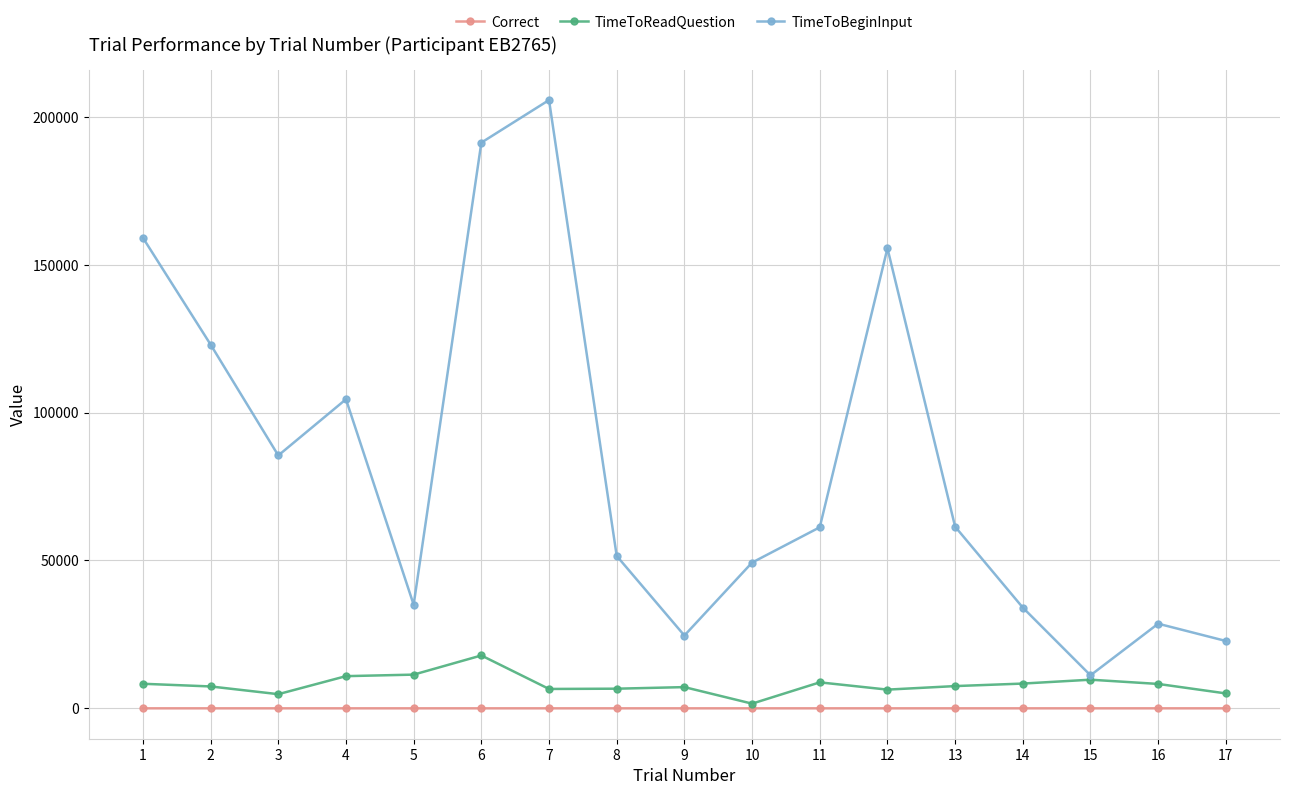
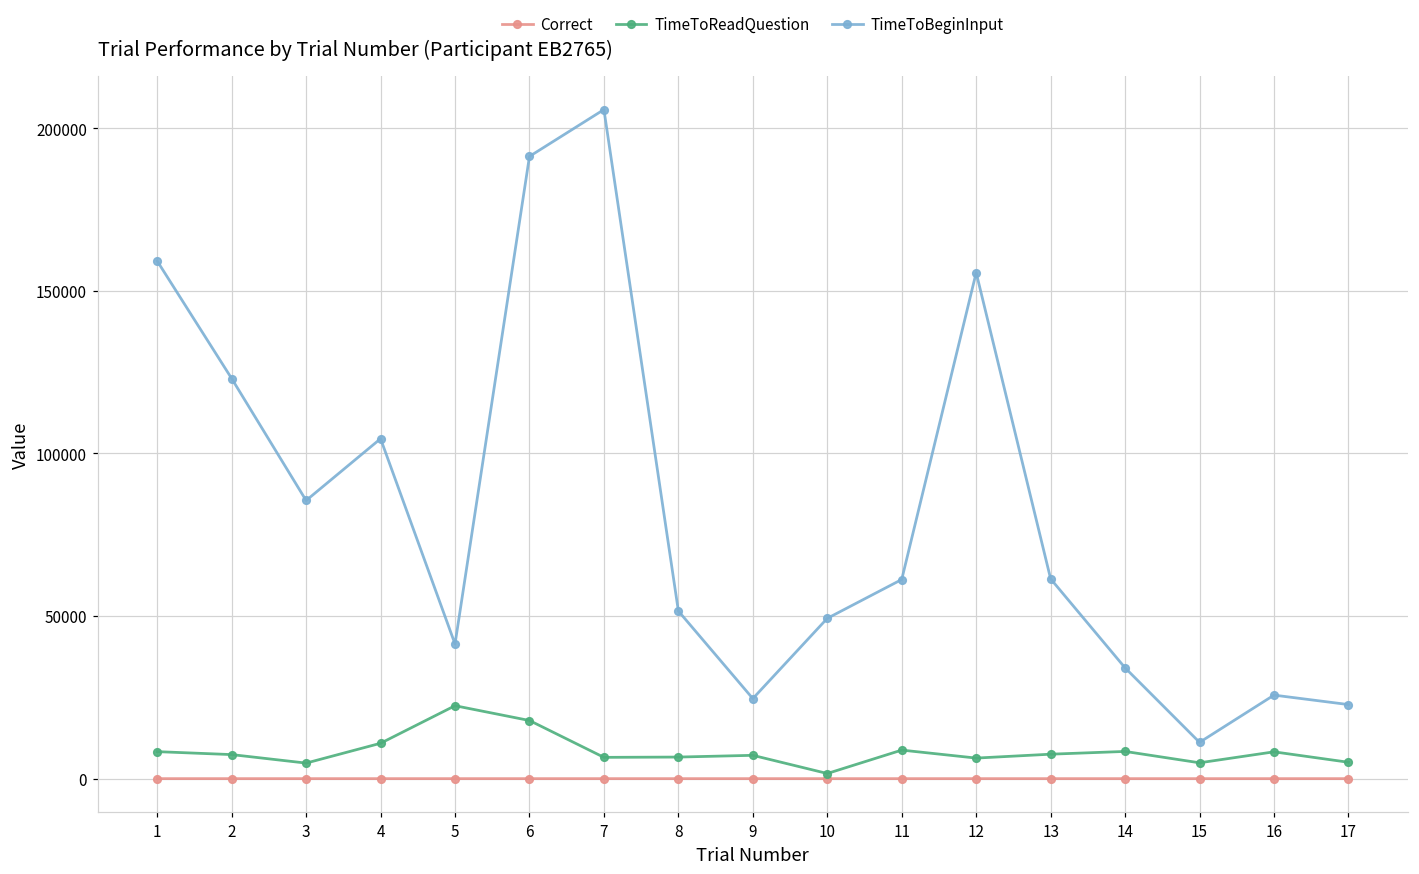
TimeToReadQuestion, 5: 11000 -> 22000
TimeToBeginInput, 5: 35000 -> 41000
TimeToReadQuestion, 15: 10000 -> 5000
TimeToBeginInput, 16: 29000 -> 26000
